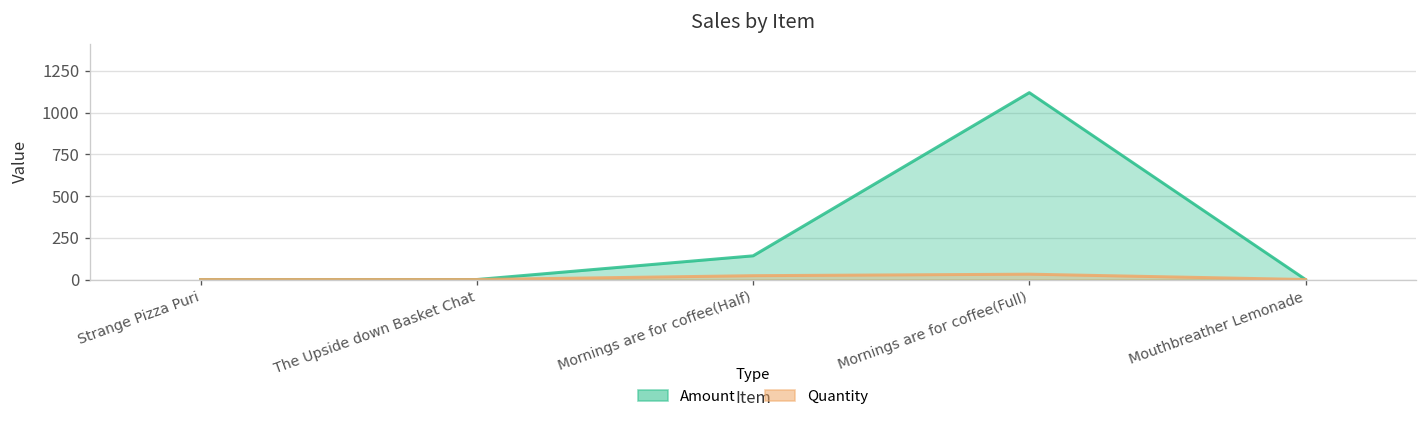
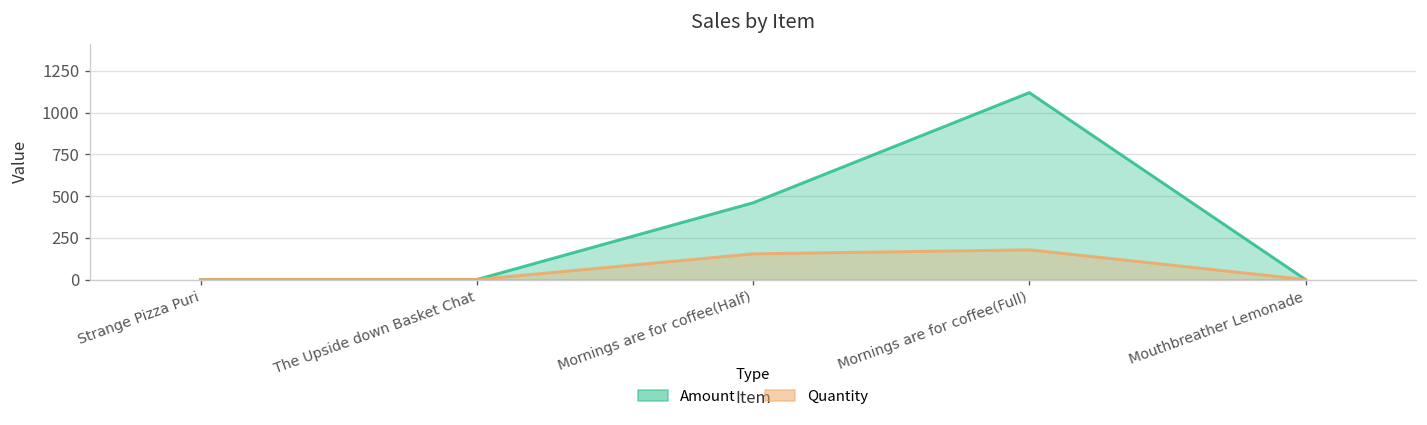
Amount, Mornings are for coffee(Half): 140 -> 460
Quantity, Mornings are for coffee(Half): 20 -> 150
Quantity, Mornings are for coffee(Full): 30 -> 180
